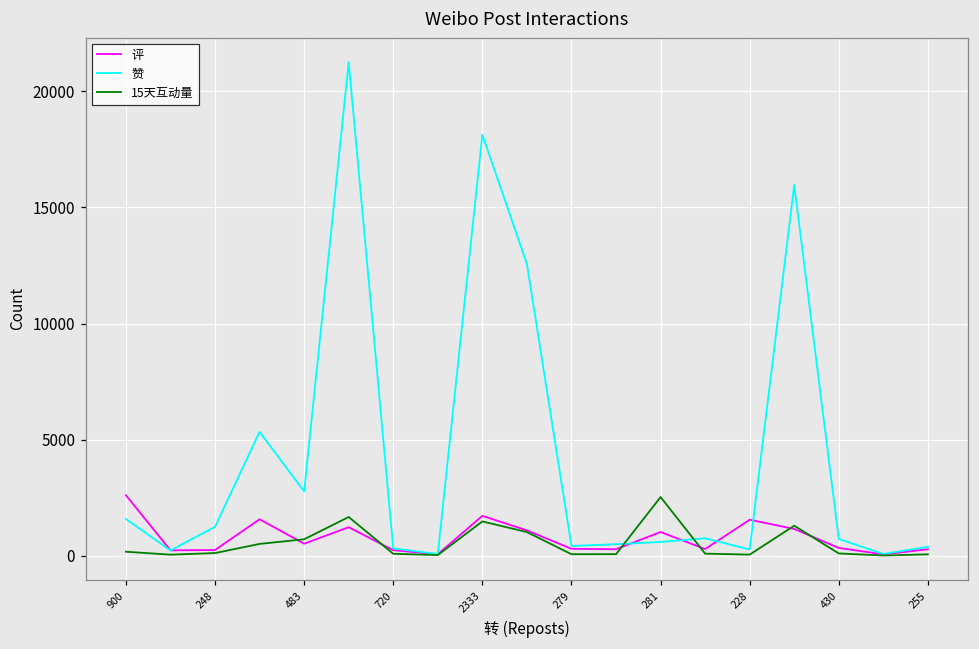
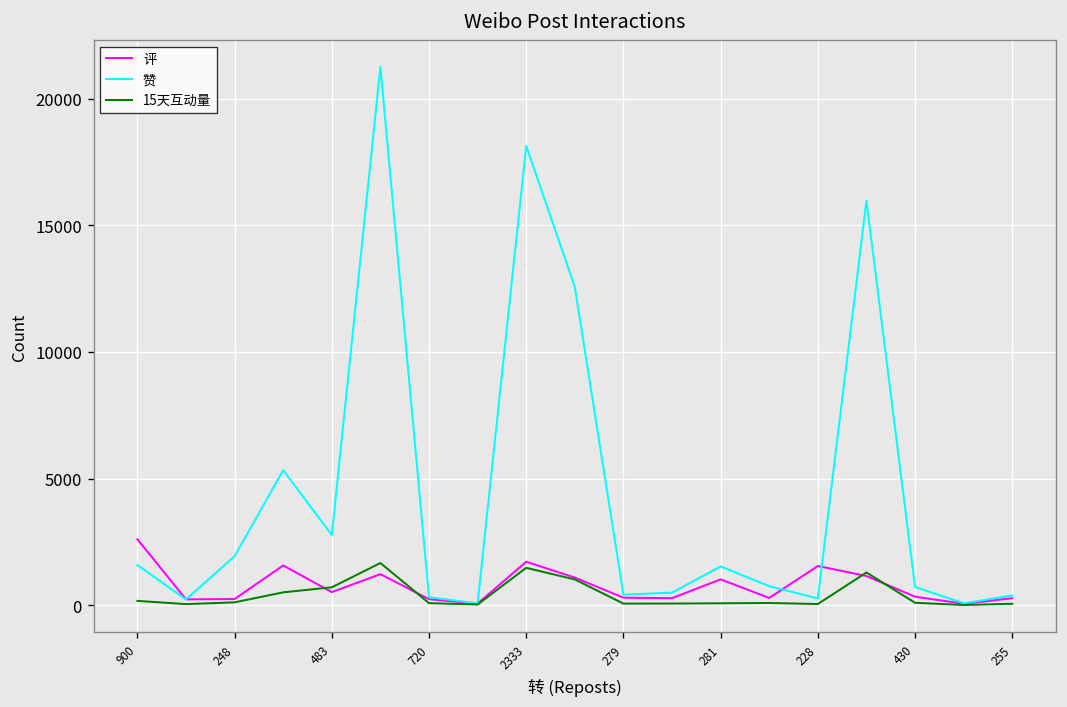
赞, 248: 1200 -> 1900
赞, 281: 600 -> 1500
15天互动量, 281: 2500 -> 100
